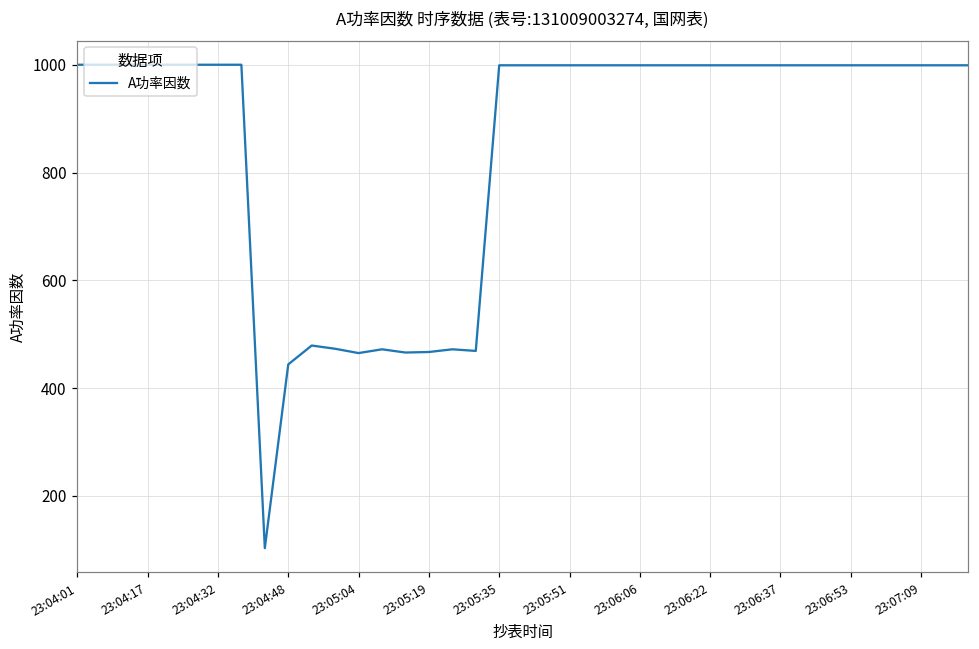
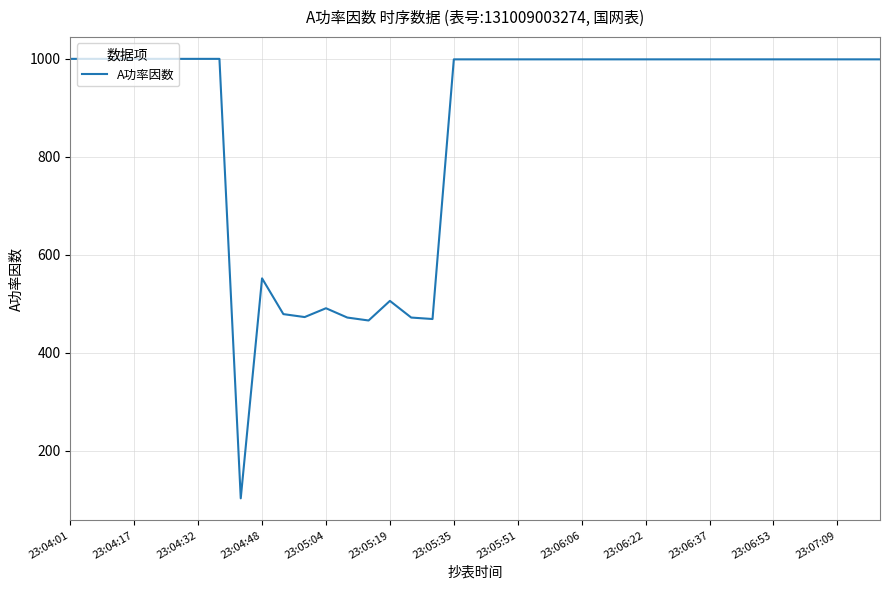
23:04:48: 440 -> 550
23:05:04: 470 -> 490
23:05:19: 470 -> 510
